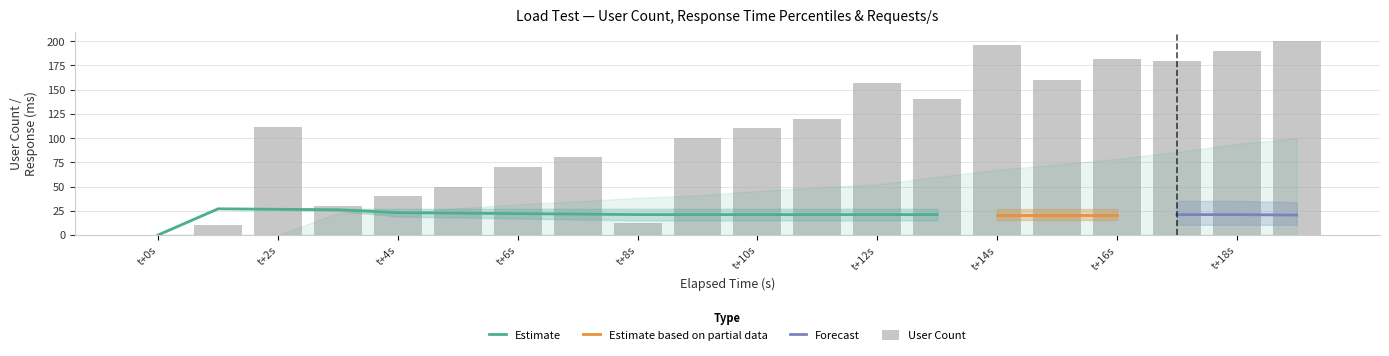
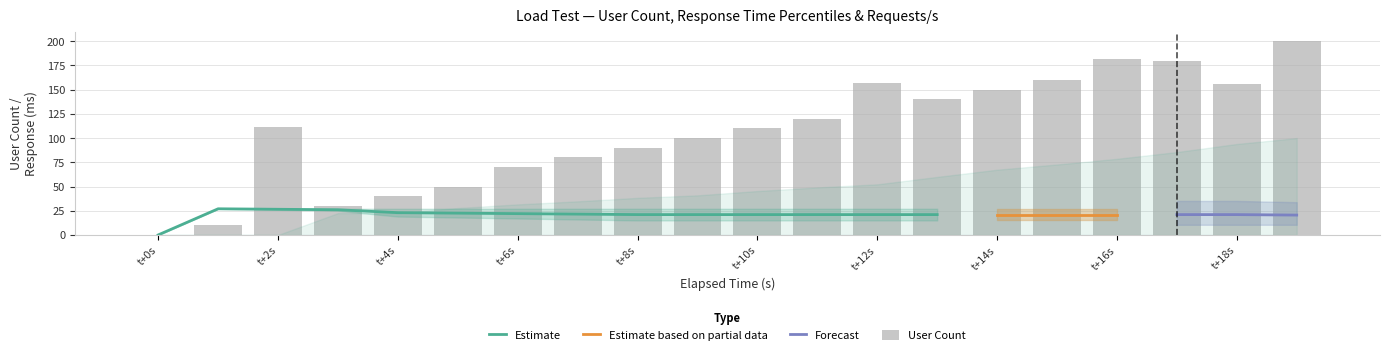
User Count, t+8s: 10 -> 90
User Count, t+14s: 200 -> 150
User Count, t+18s: 190 -> 160
